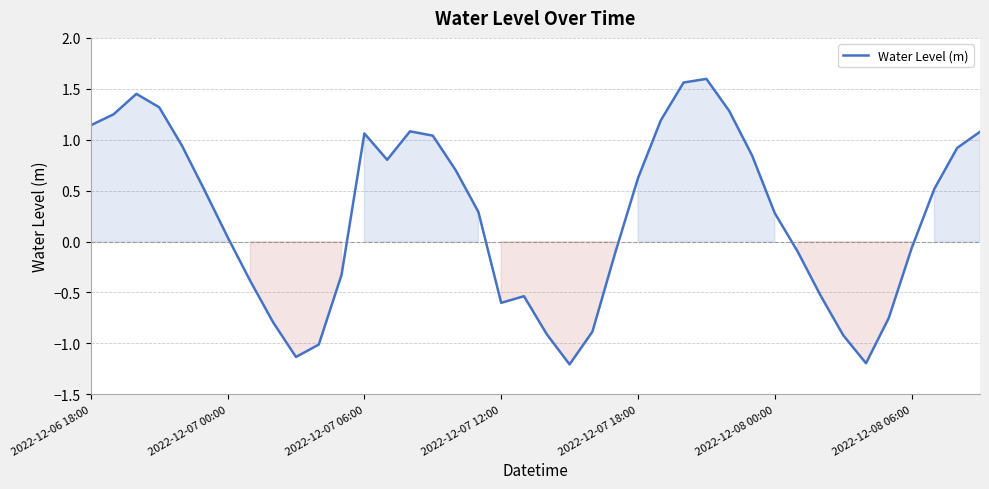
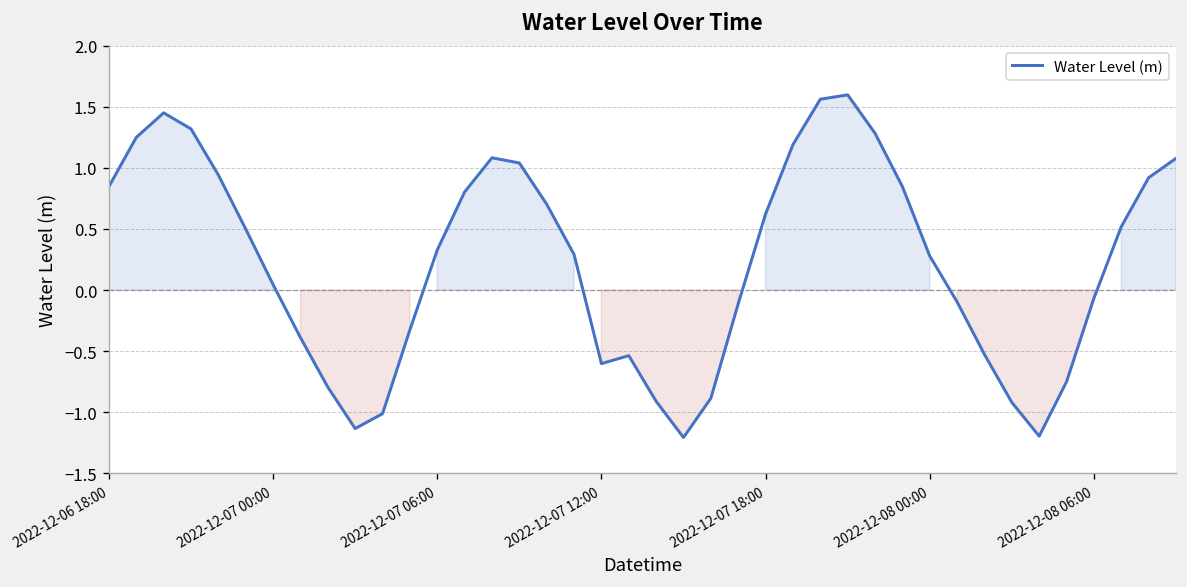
2022-12-06 18:00: 1.14 -> 0.85
2022-12-07 06:00: 1.06 -> 0.33
